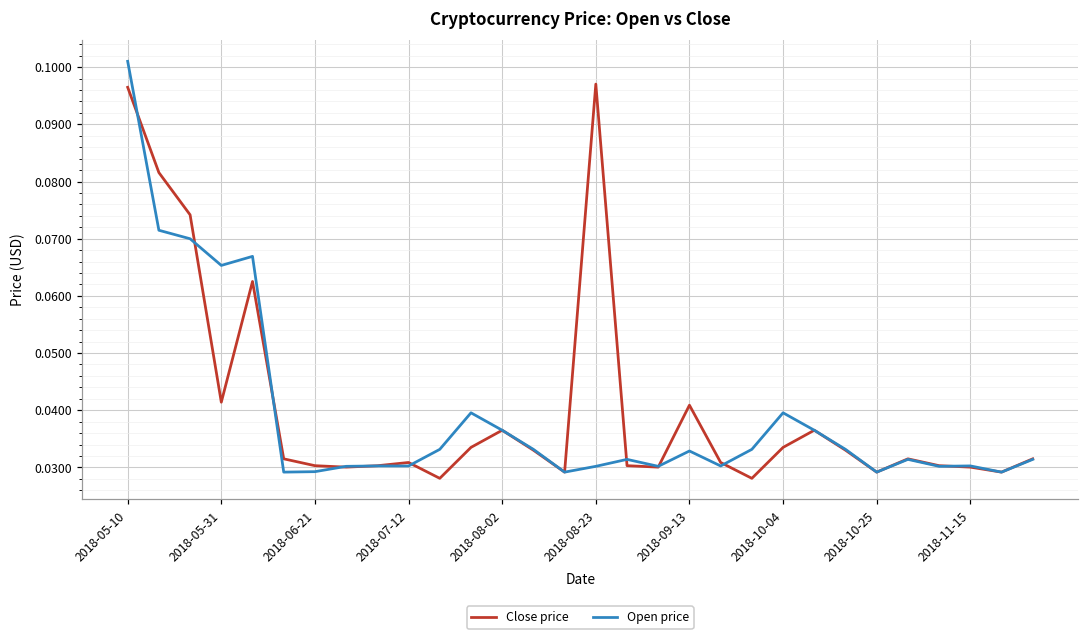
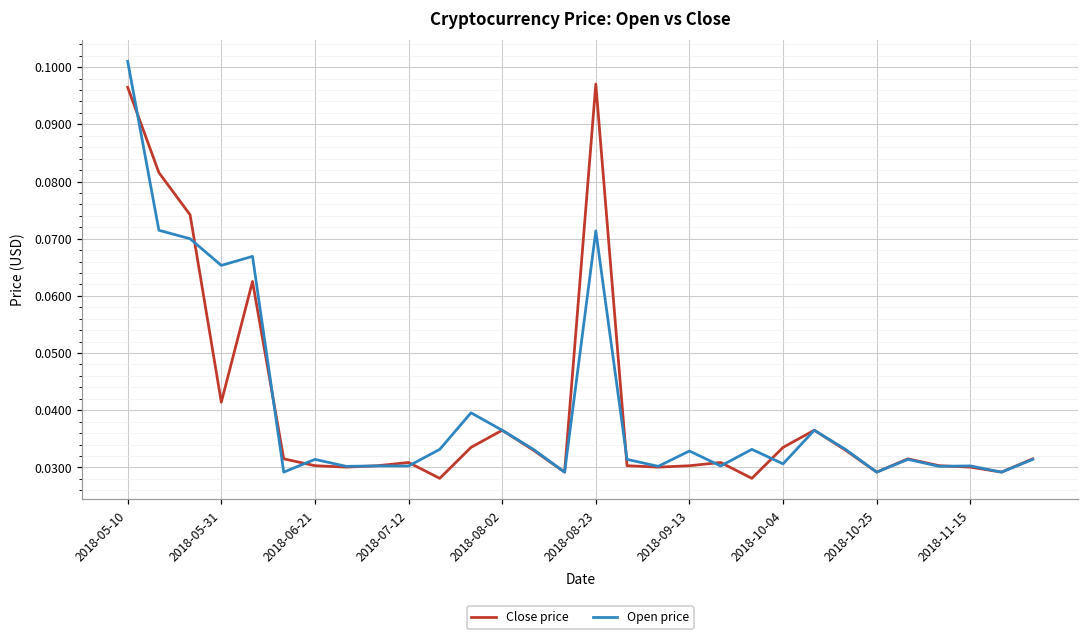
Open price, 2018-06-21: 0.029 -> 0.031
Open price, 2018-08-23: 0.030 -> 0.071
Close price, 2018-09-13: 0.041 -> 0.030
Open price, 2018-10-04: 0.040 -> 0.031
